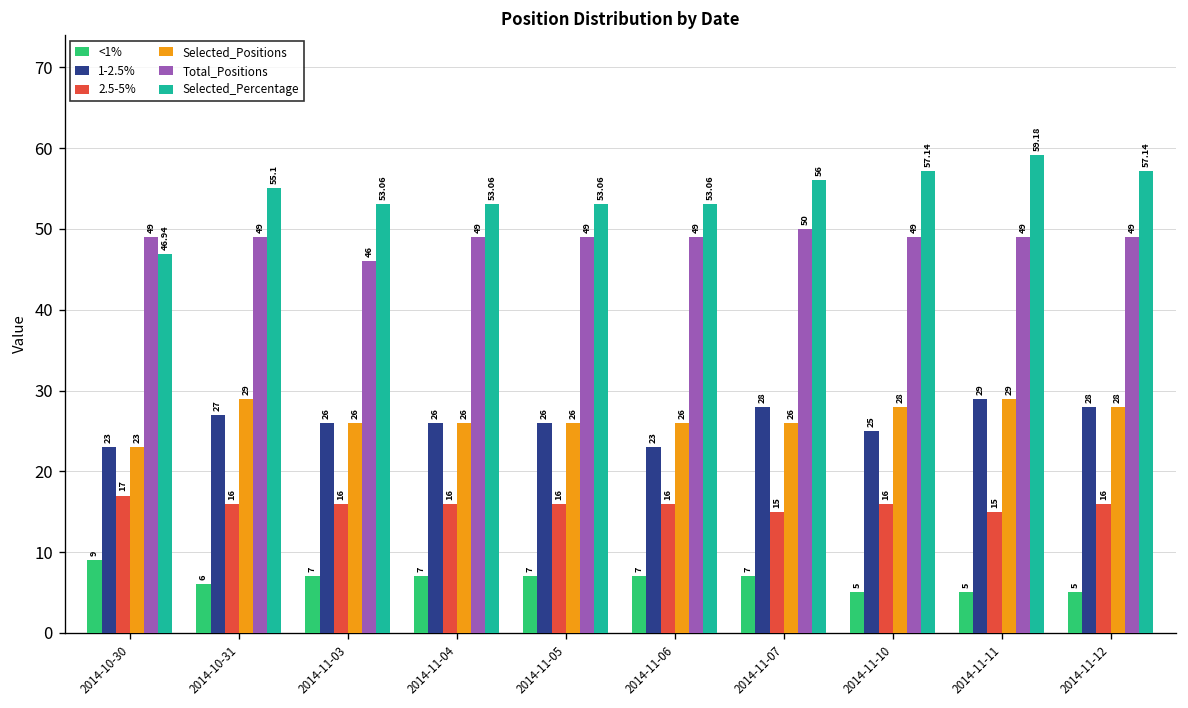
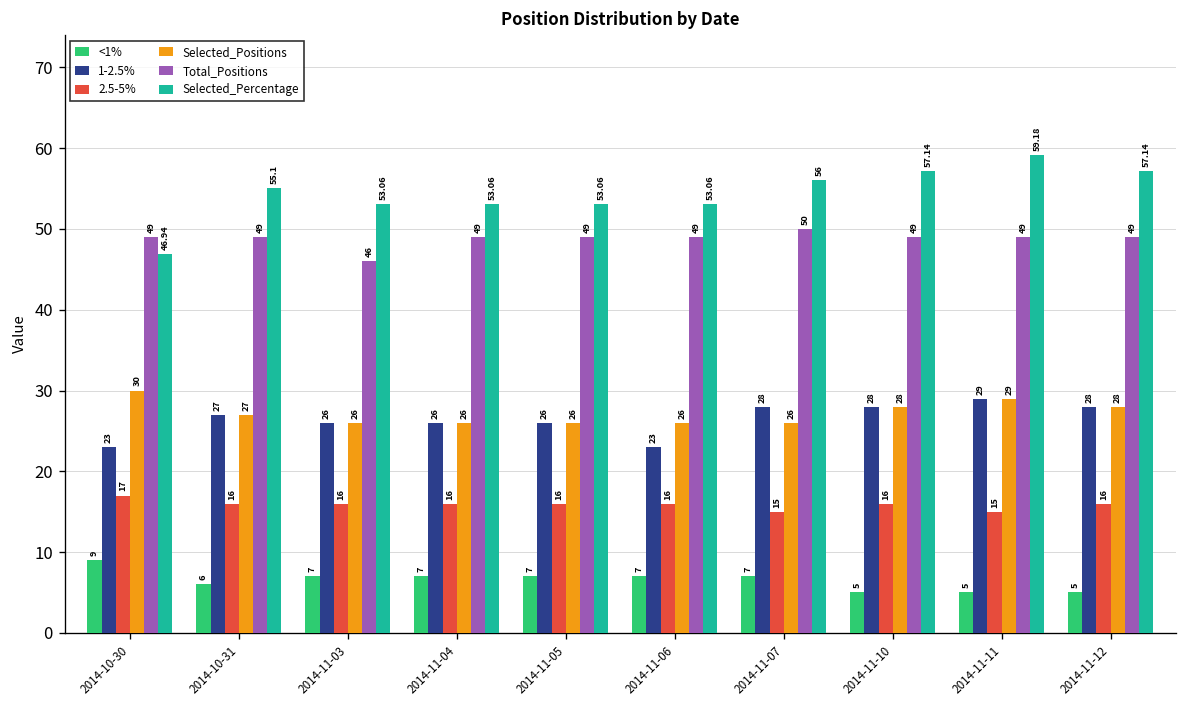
Selected_Positions, 2014-10-30: 23 -> 30
Selected_Positions, 2014-10-31: 29 -> 27
1-2.5%, 2014-11-10: 25 -> 28
